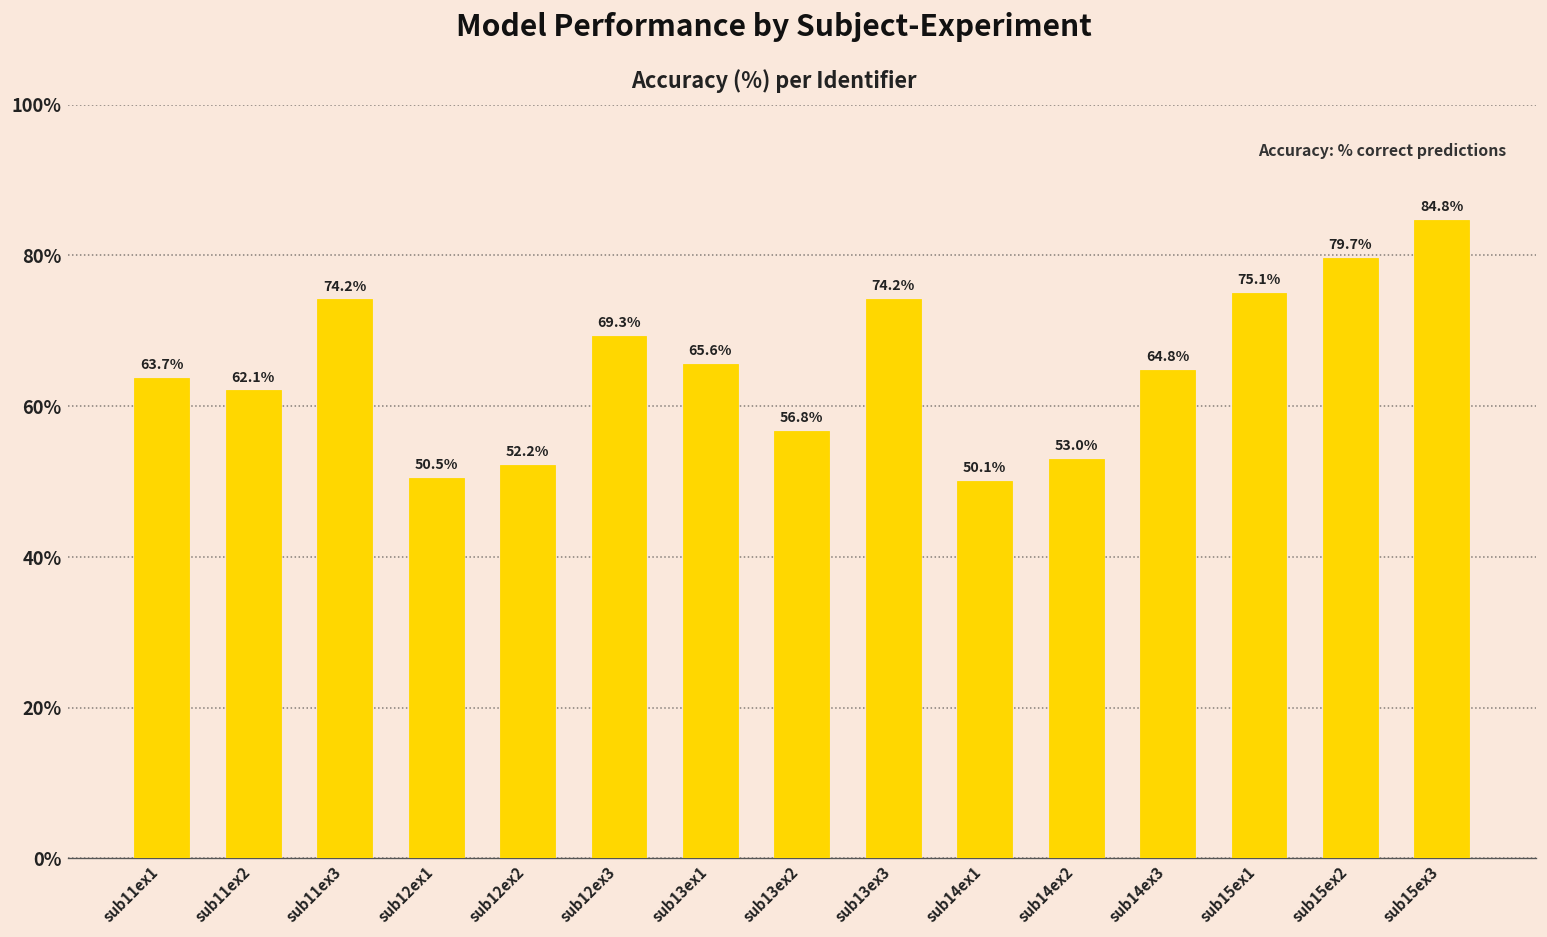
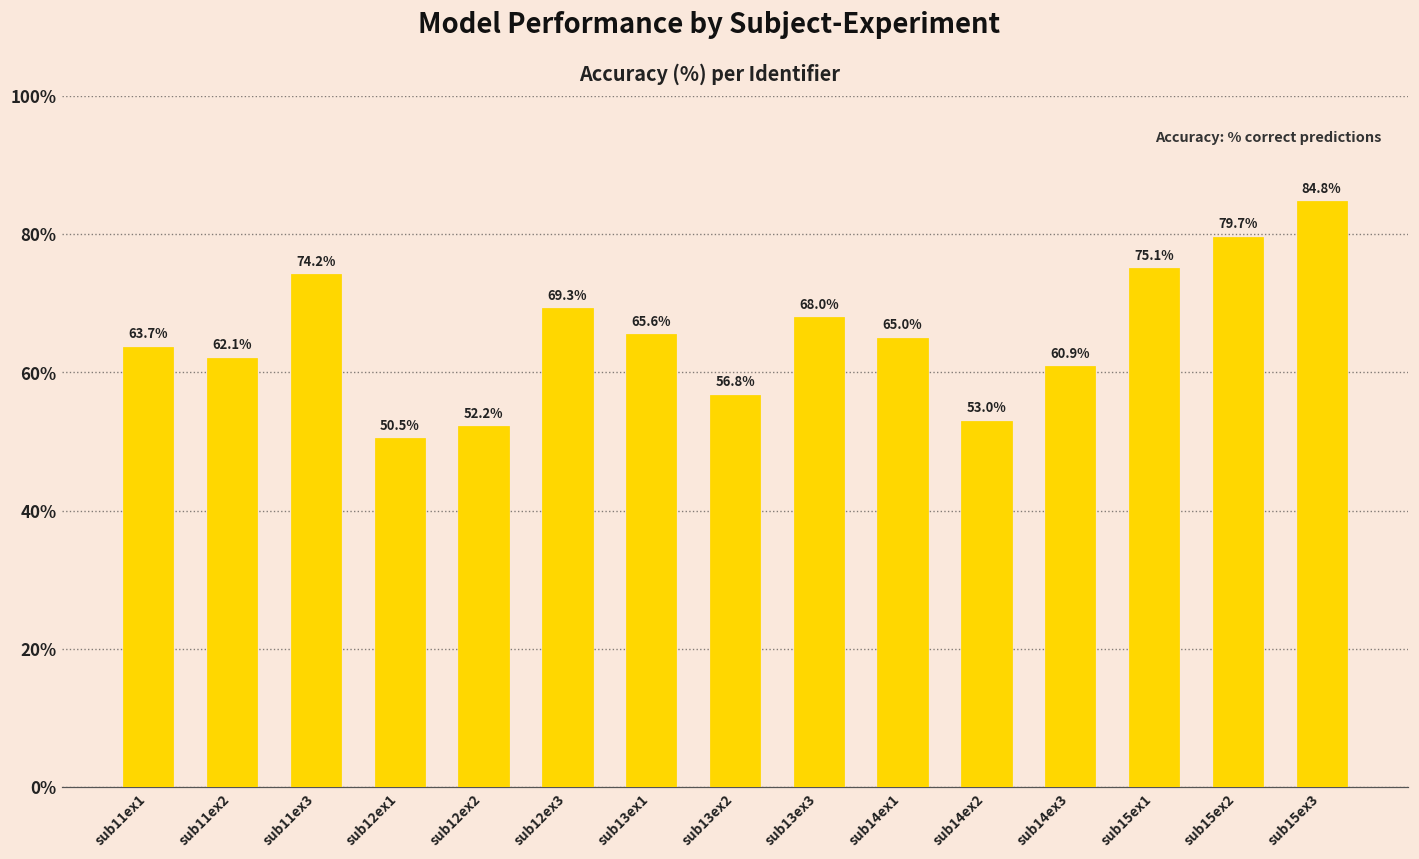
sub13ex3: 74.2% -> 68.0%
sub14ex1: 50.1% -> 65.0%
sub14ex3: 64.8% -> 60.9%
